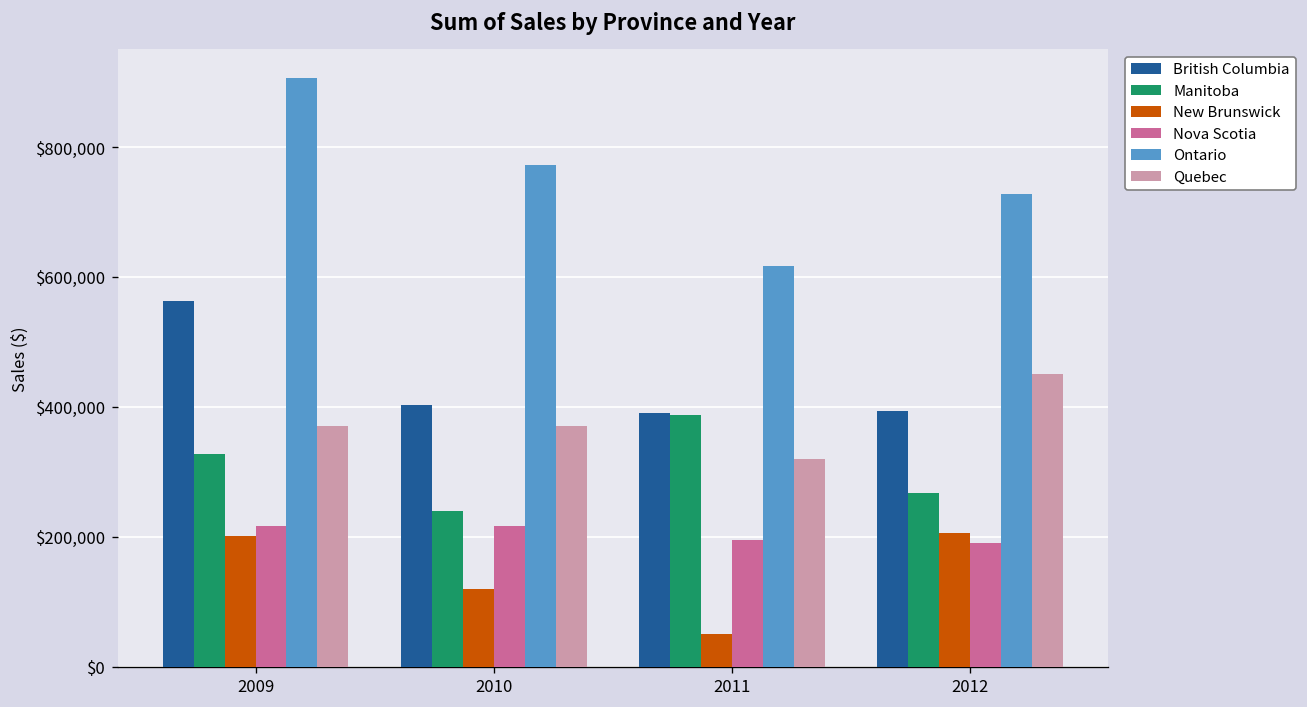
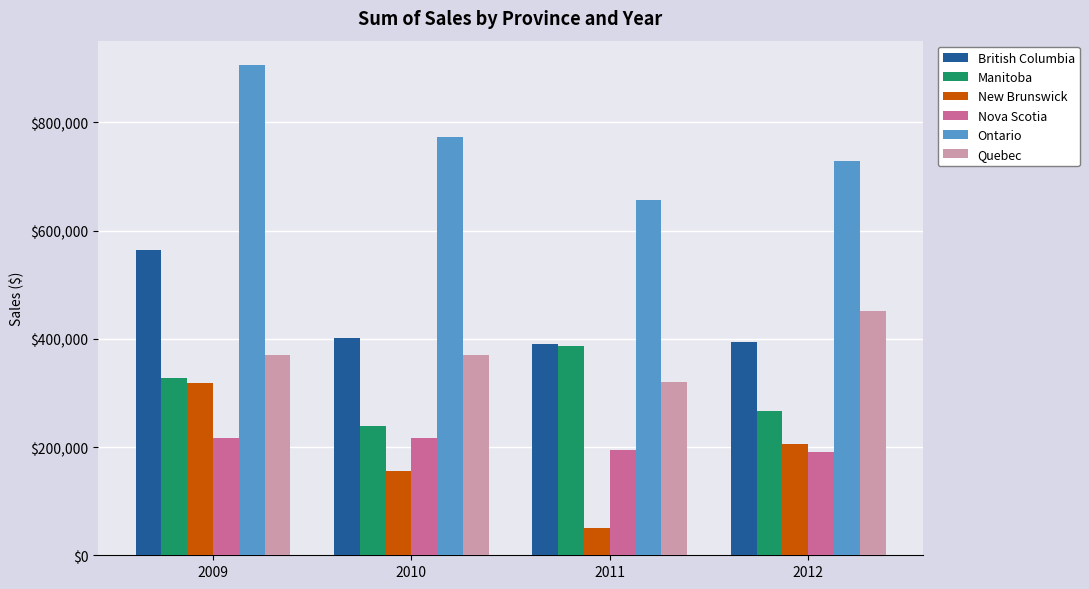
New Brunswick, 2009: $200,000 -> $320,000
New Brunswick, 2010: $120,000 -> $160,000
Ontario, 2011: $620,000 -> $660,000
